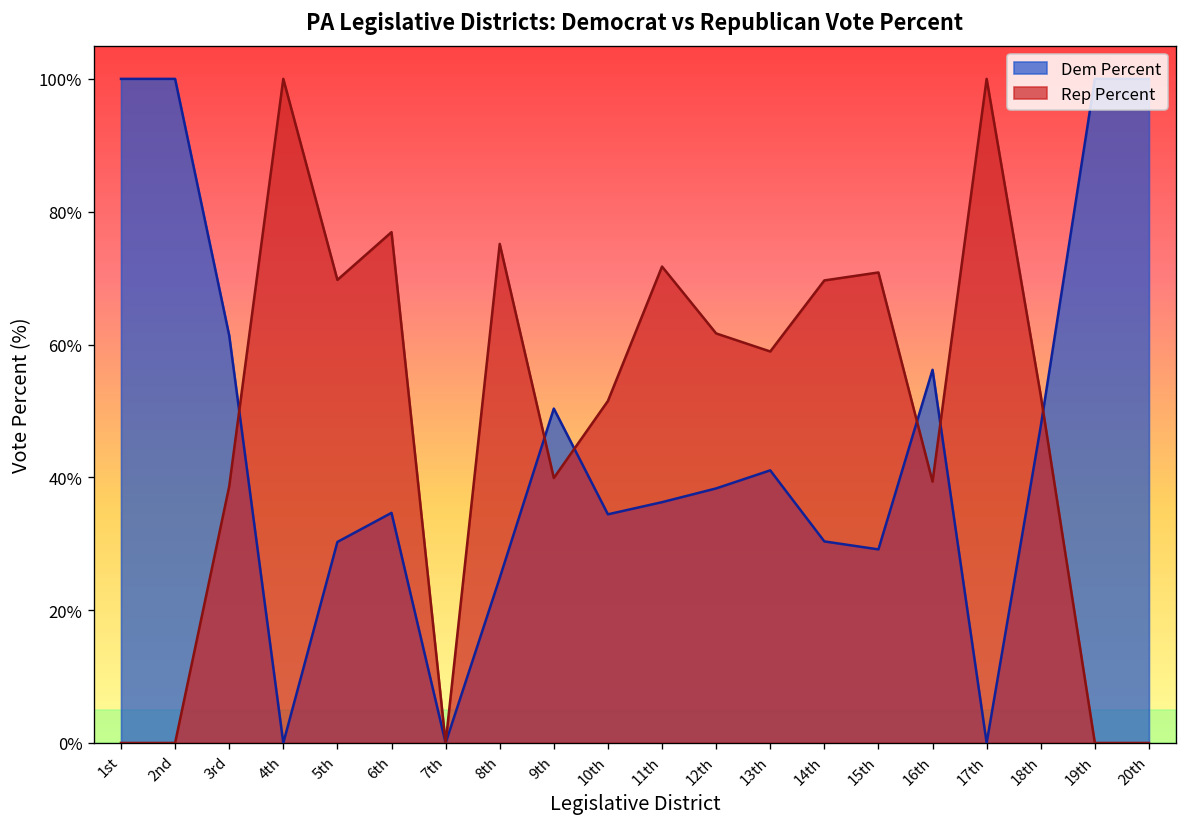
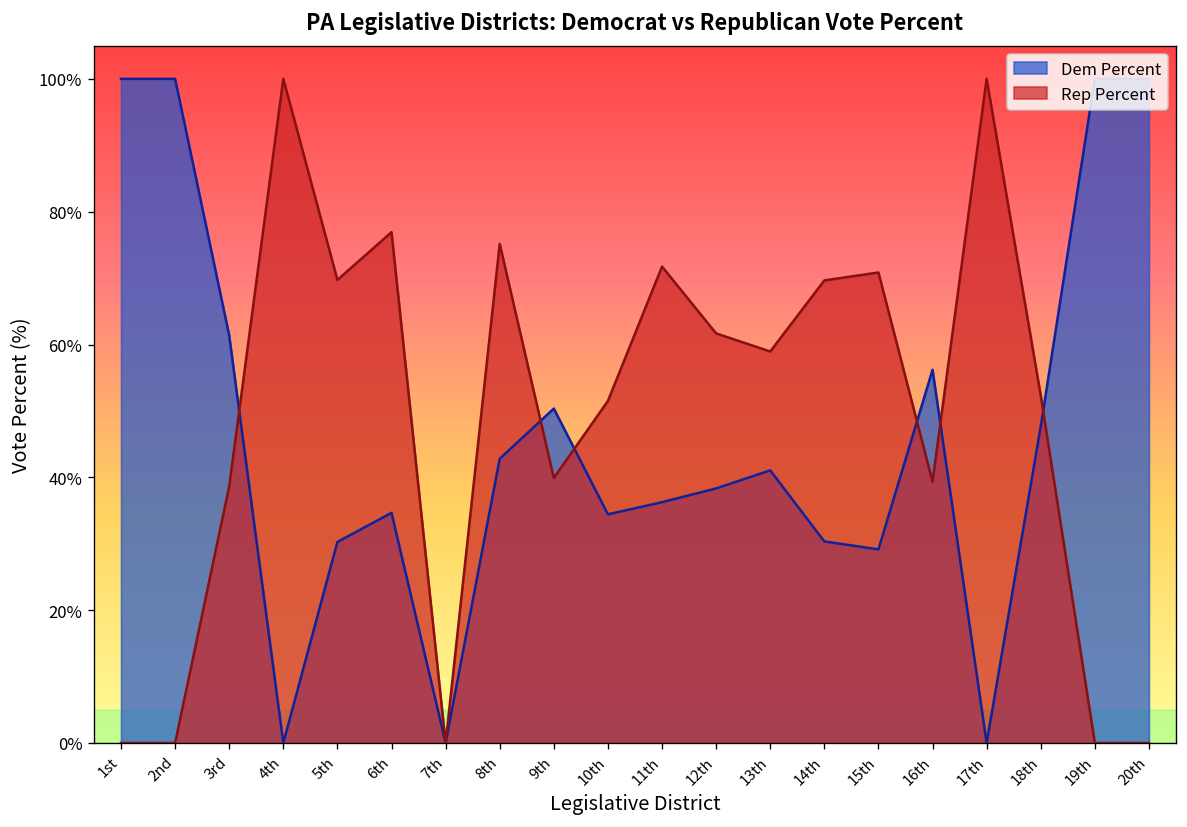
Dem Percent, 8th: 25% -> 43%
